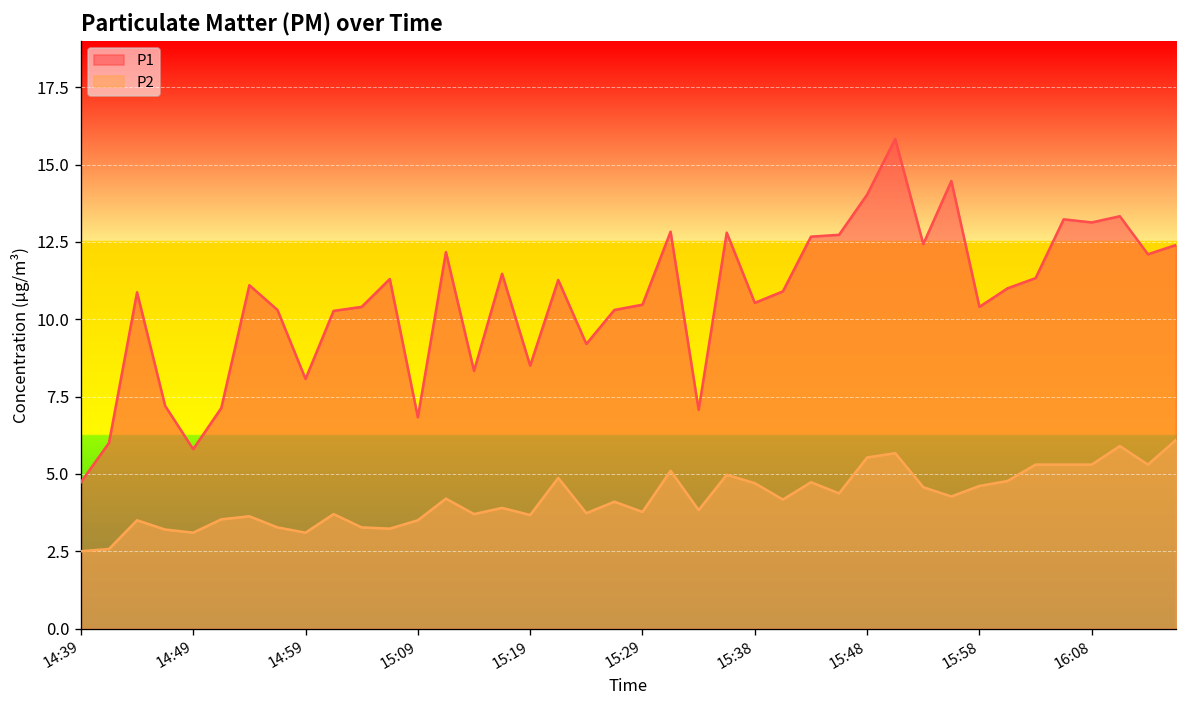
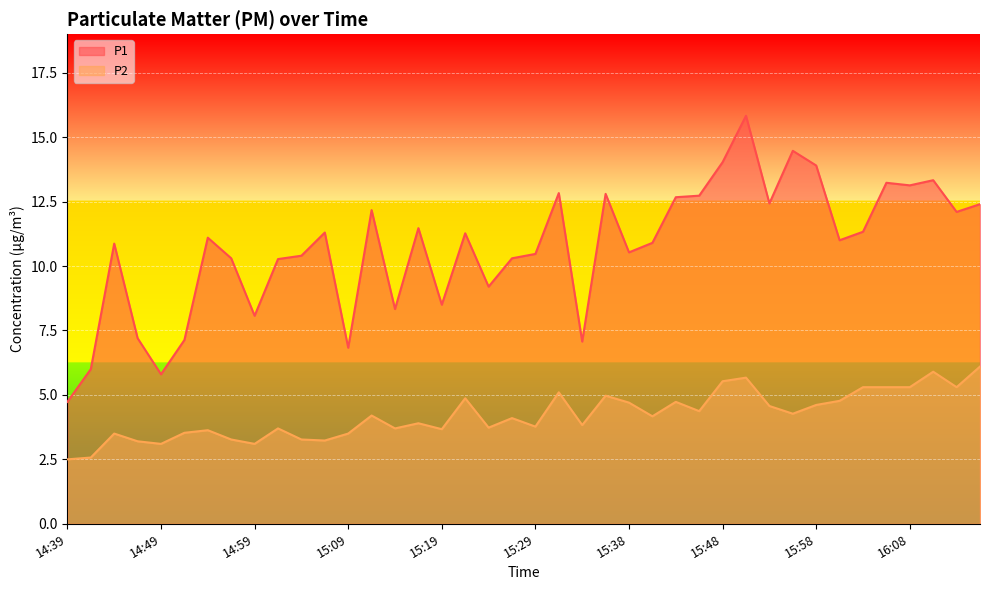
P1, 15:58: 10.4 -> 13.9
